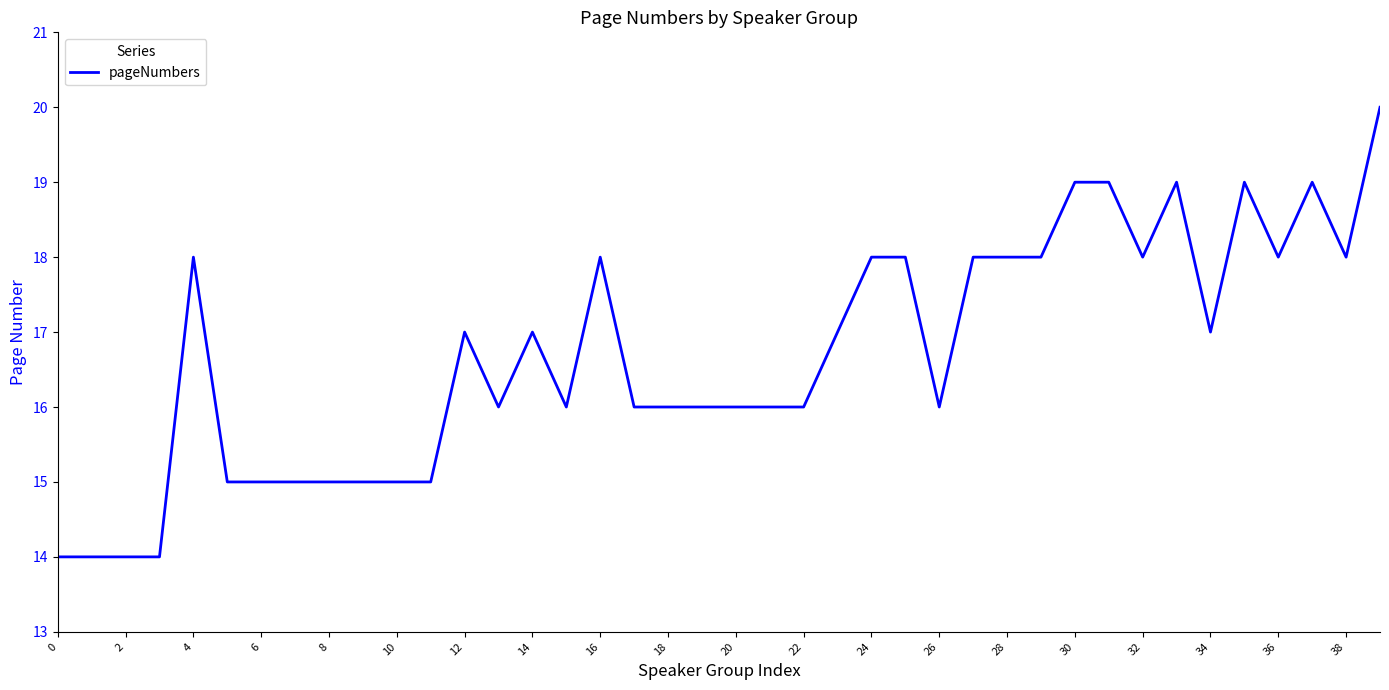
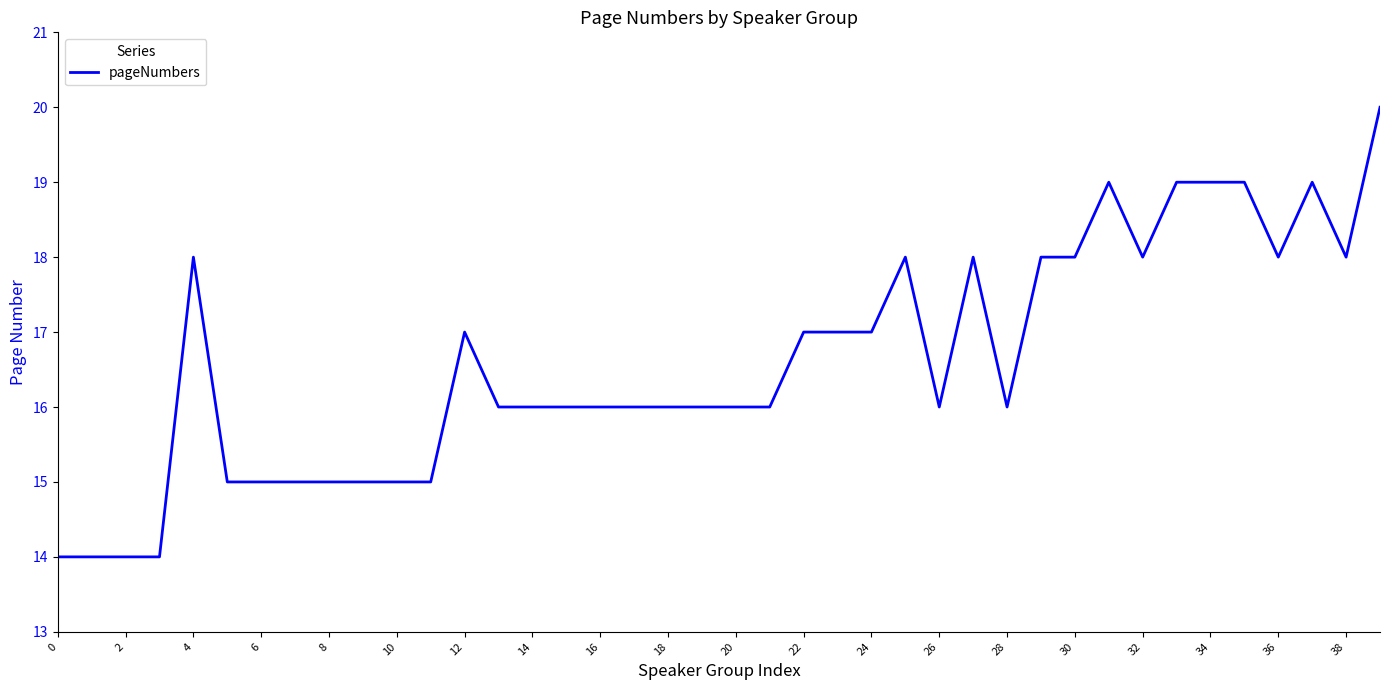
14: 17 -> 16
16: 18 -> 16
22: 16 -> 17
24: 18 -> 17
28: 18 -> 16
30: 19 -> 18
34: 17 -> 19
